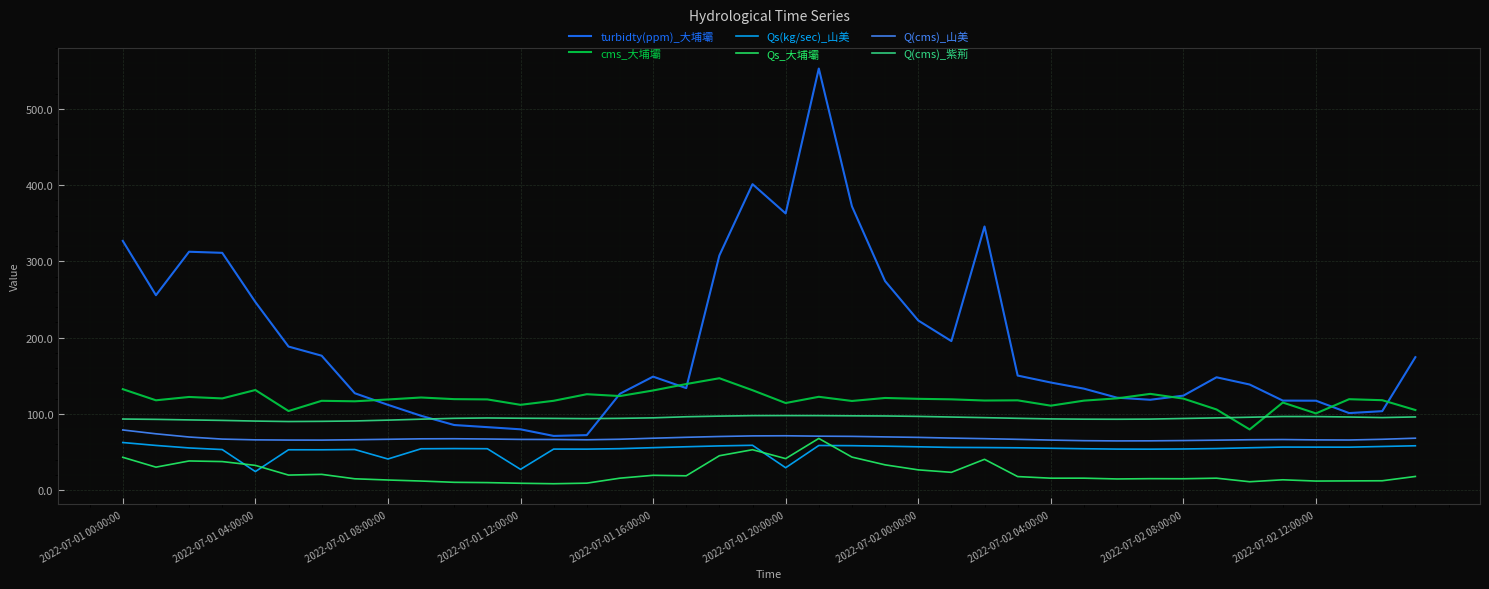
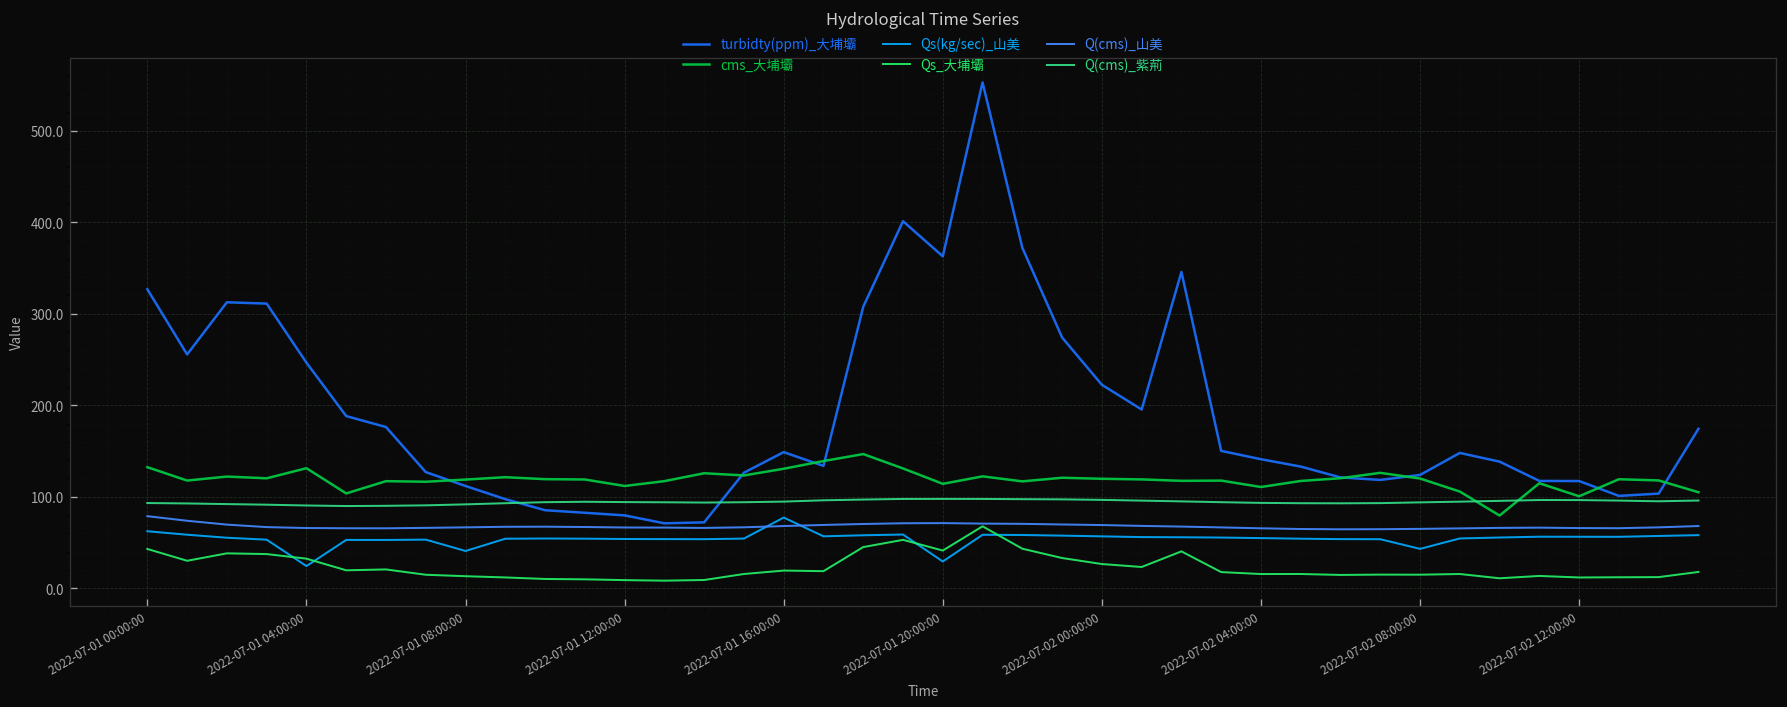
Qs(kg/sec)_山美, 2022-07-01 12:00:00: 30 -> 50
Qs(kg/sec)_山美, 2022-07-01 16:00:00: 60 -> 80
Qs(kg/sec)_山美, 2022-07-02 08:00:00: 50 -> 40
